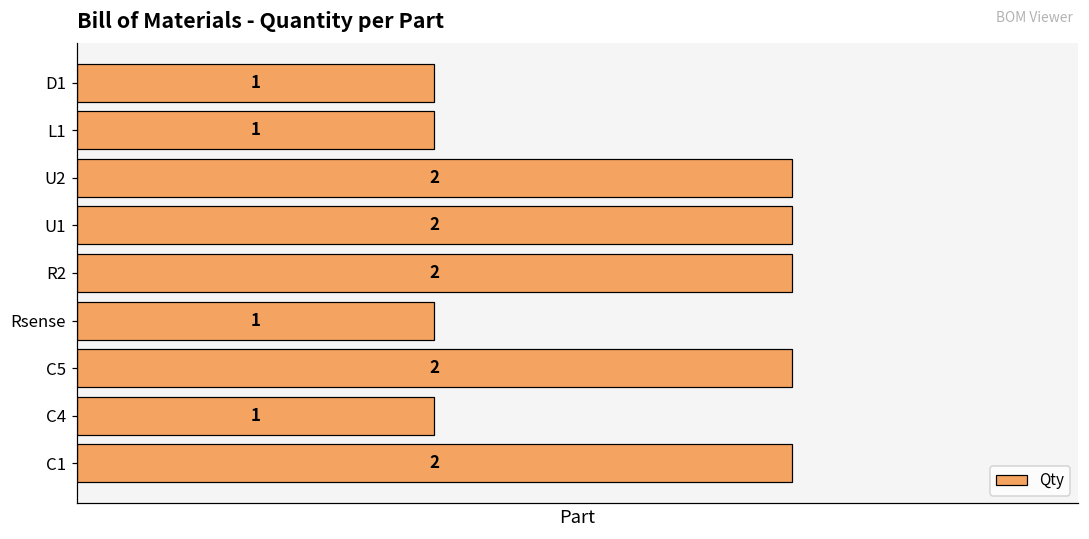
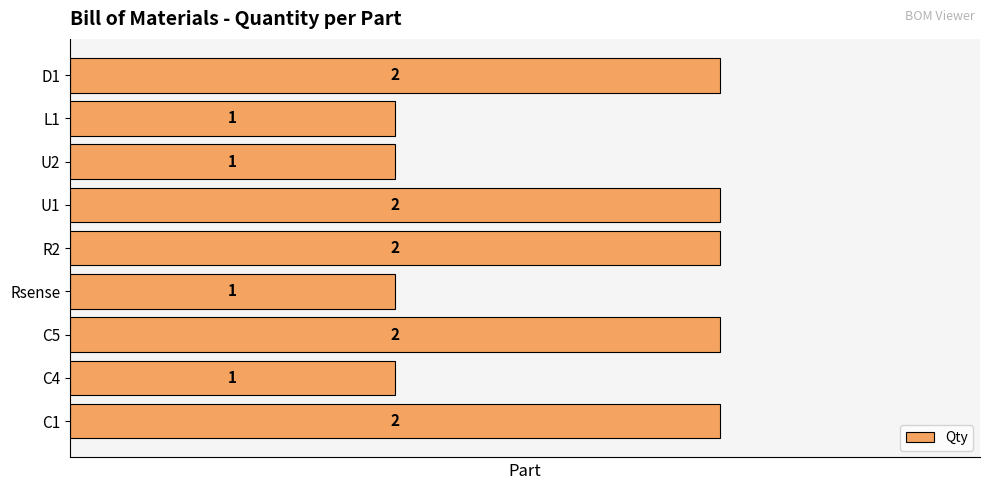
D1: 1 -> 2
U2: 2 -> 1
